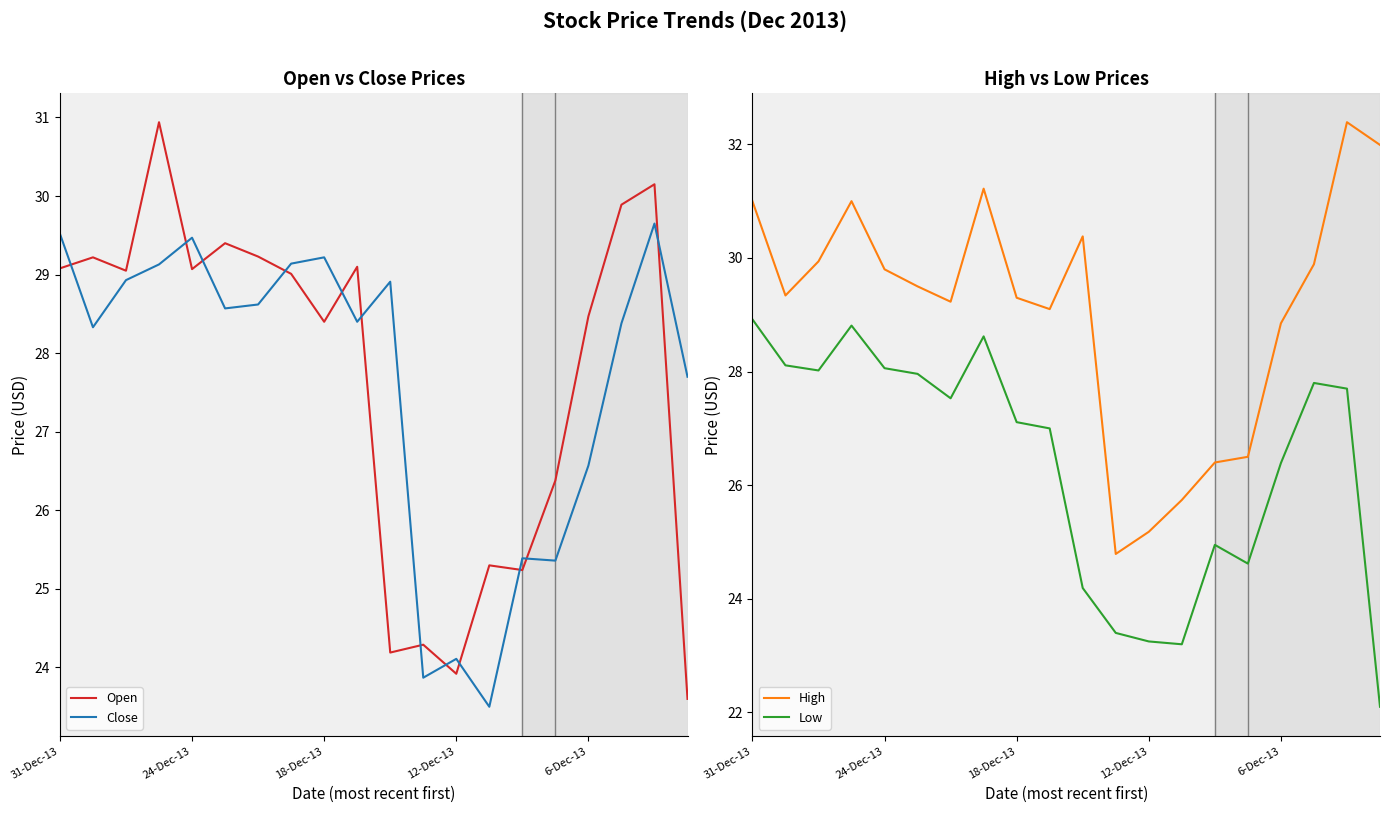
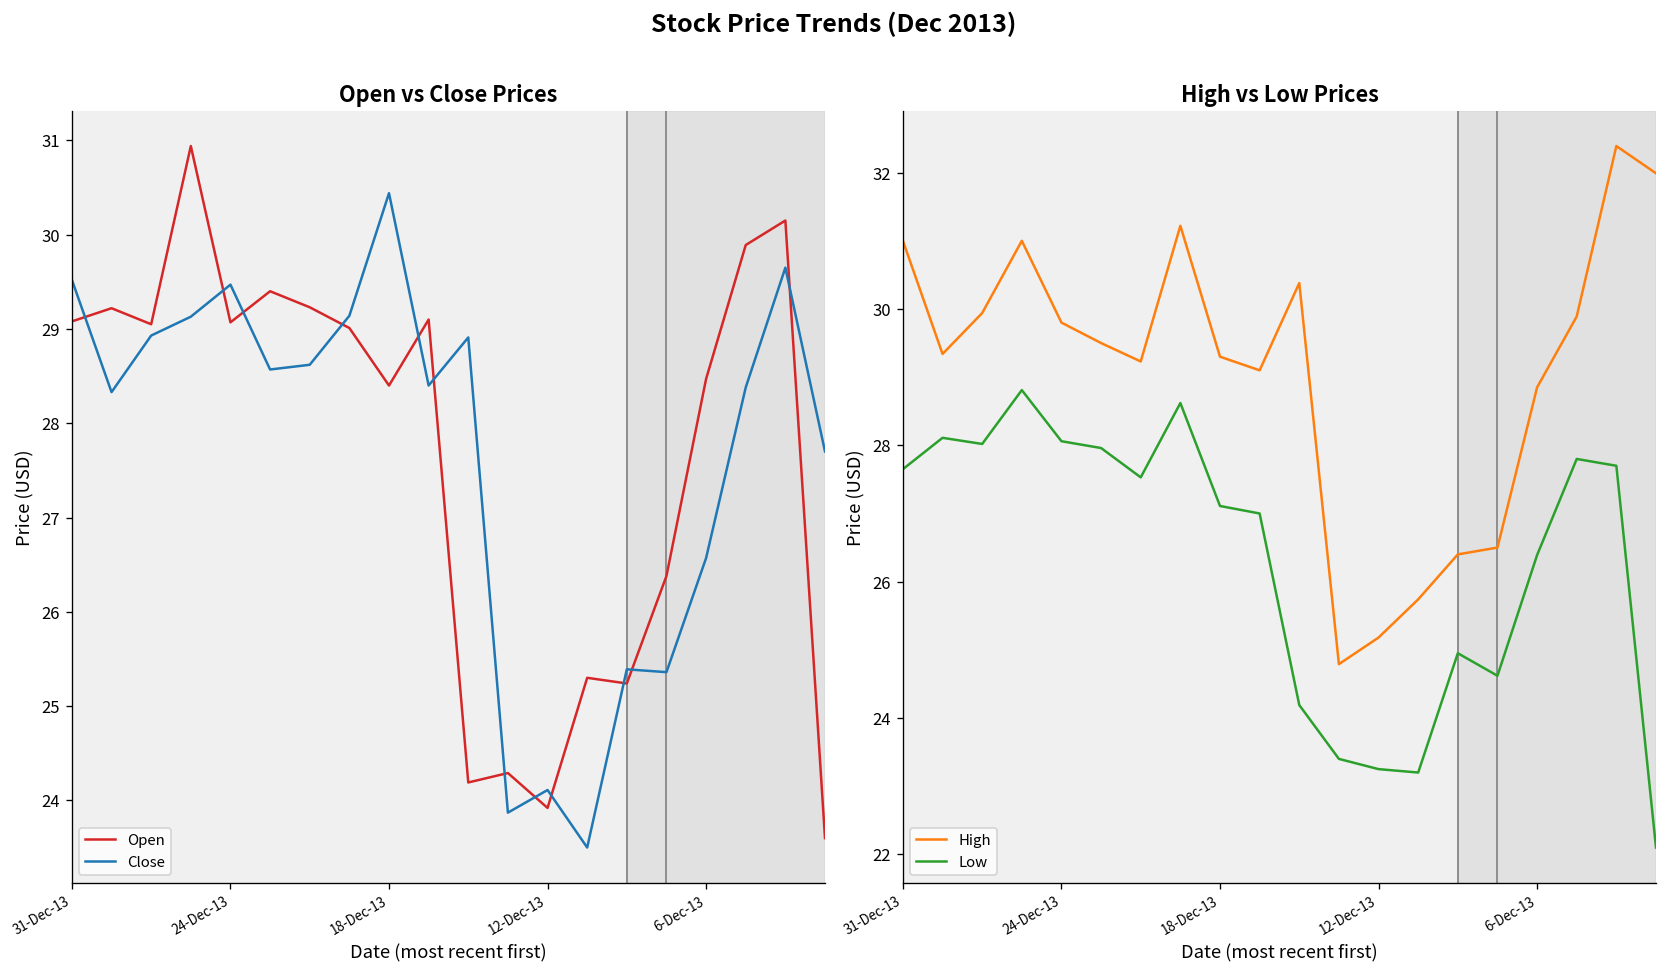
Open vs Close Prices, Close, 18-Dec-13: 29.2 -> 30.4
High vs Low Prices, Low, 31-Dec-13: 28.9 -> 27.7
